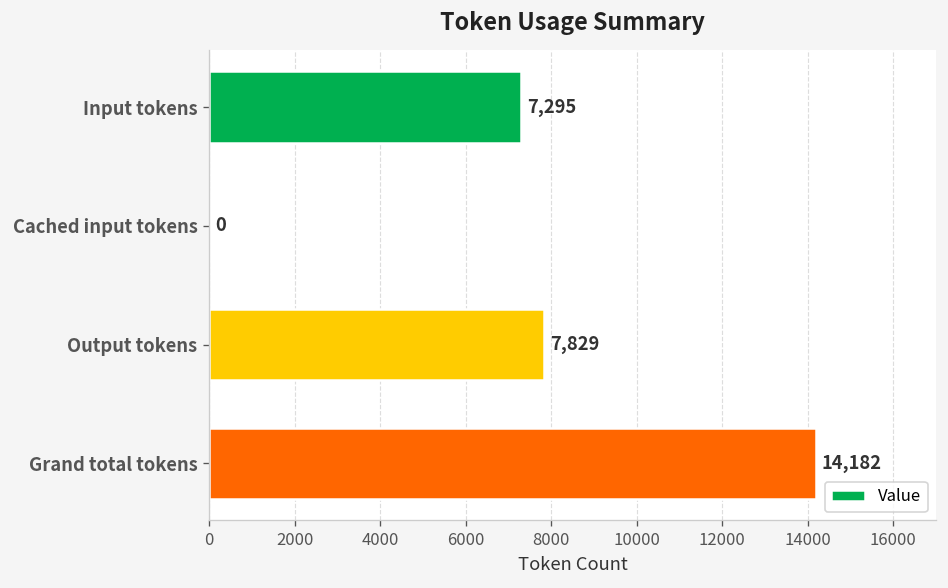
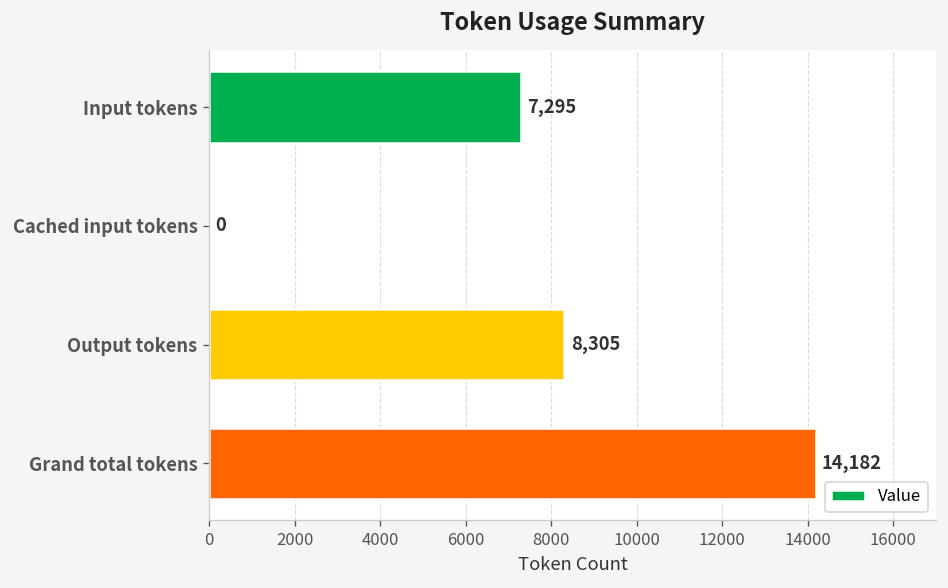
Output tokens: 7,829 -> 8,305
